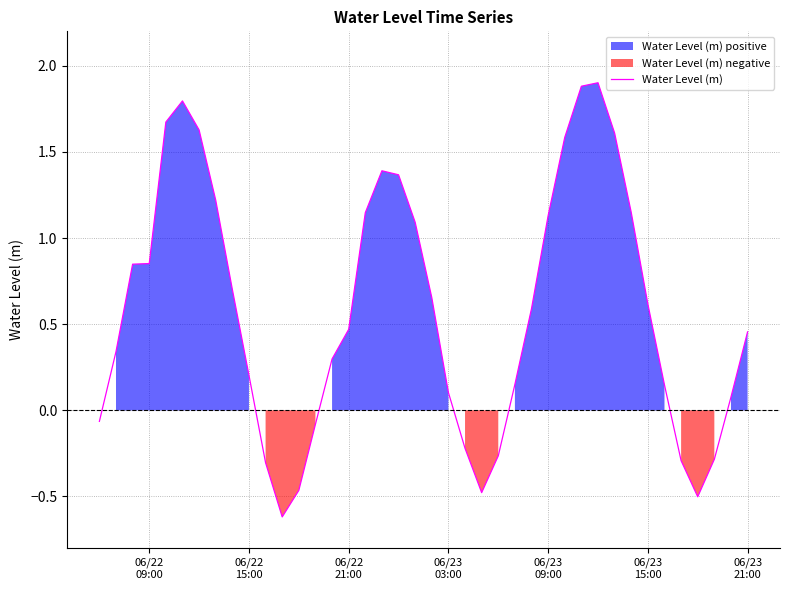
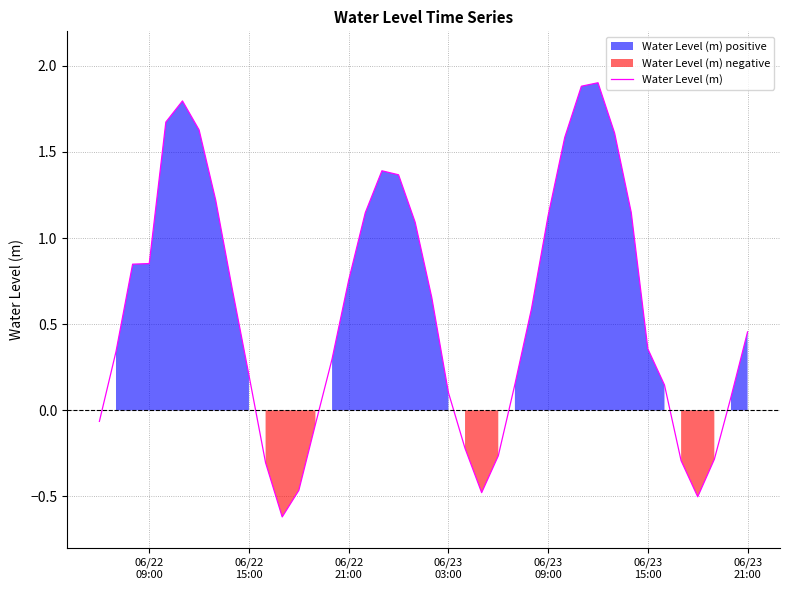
06/22 21:00: 0.47 -> 0.76
06/23 15:00: 0.62 -> 0.36
